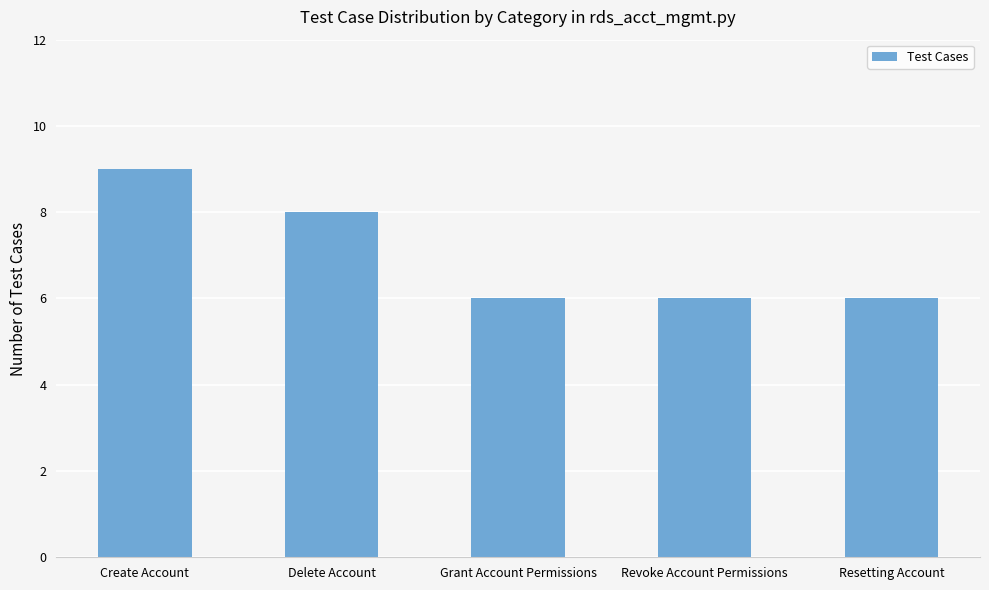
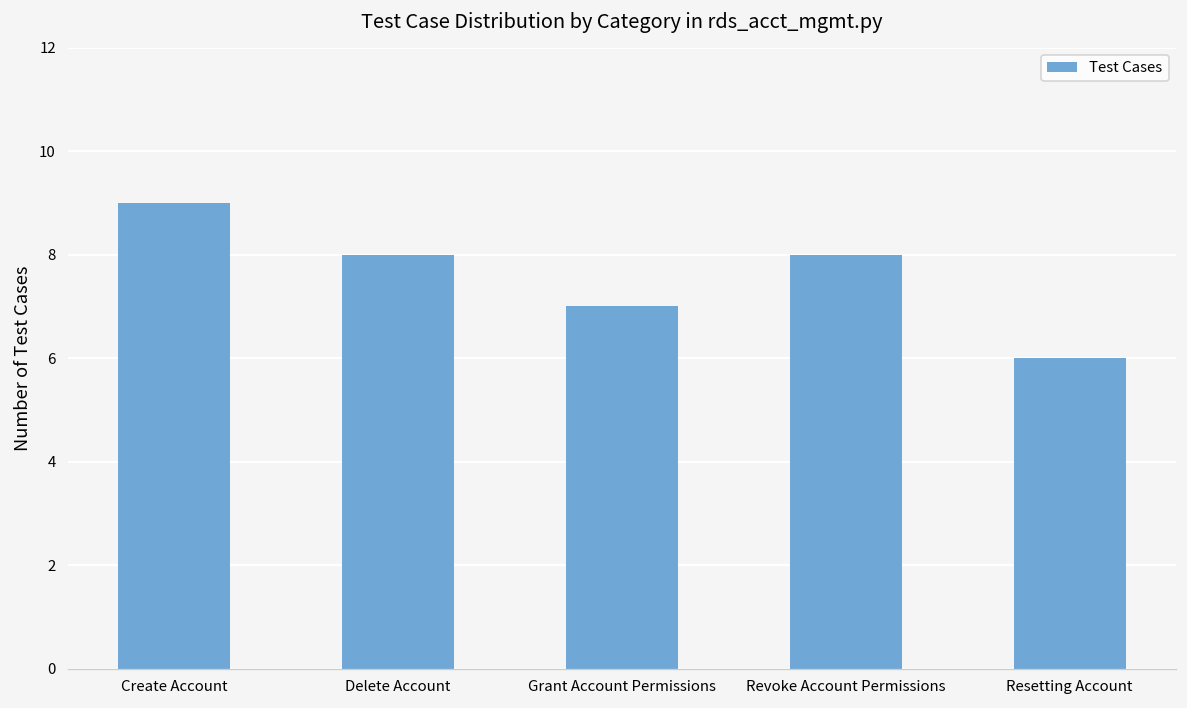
Grant Account Permissions: 6 -> 7
Revoke Account Permissions: 6 -> 8
